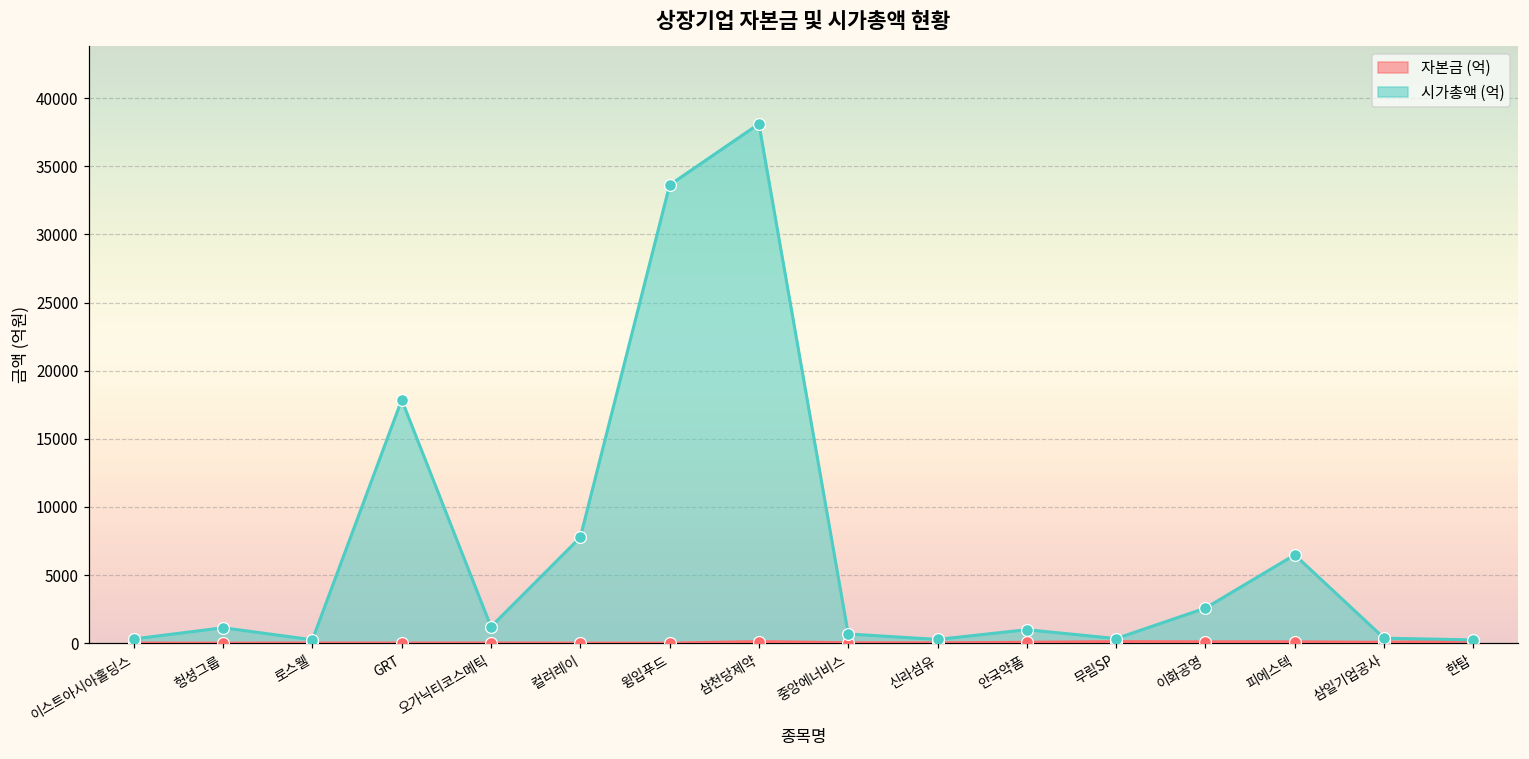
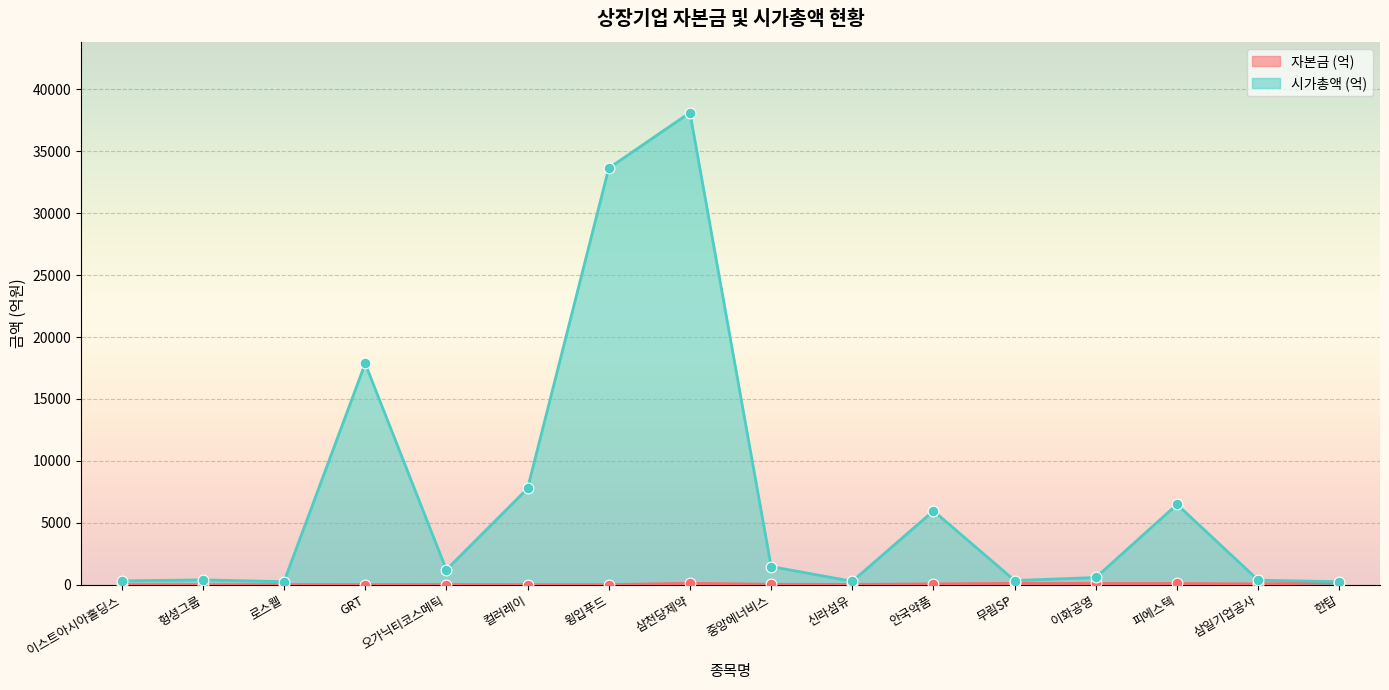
시가총액 (억), 헝셩그룹: 1100 -> 400
시가총액 (억), 중앙에너비스: 700 -> 1500
시가총액 (억), 안국약품: 1000 -> 6000
시가총액 (억), 이화공영: 2600 -> 600
